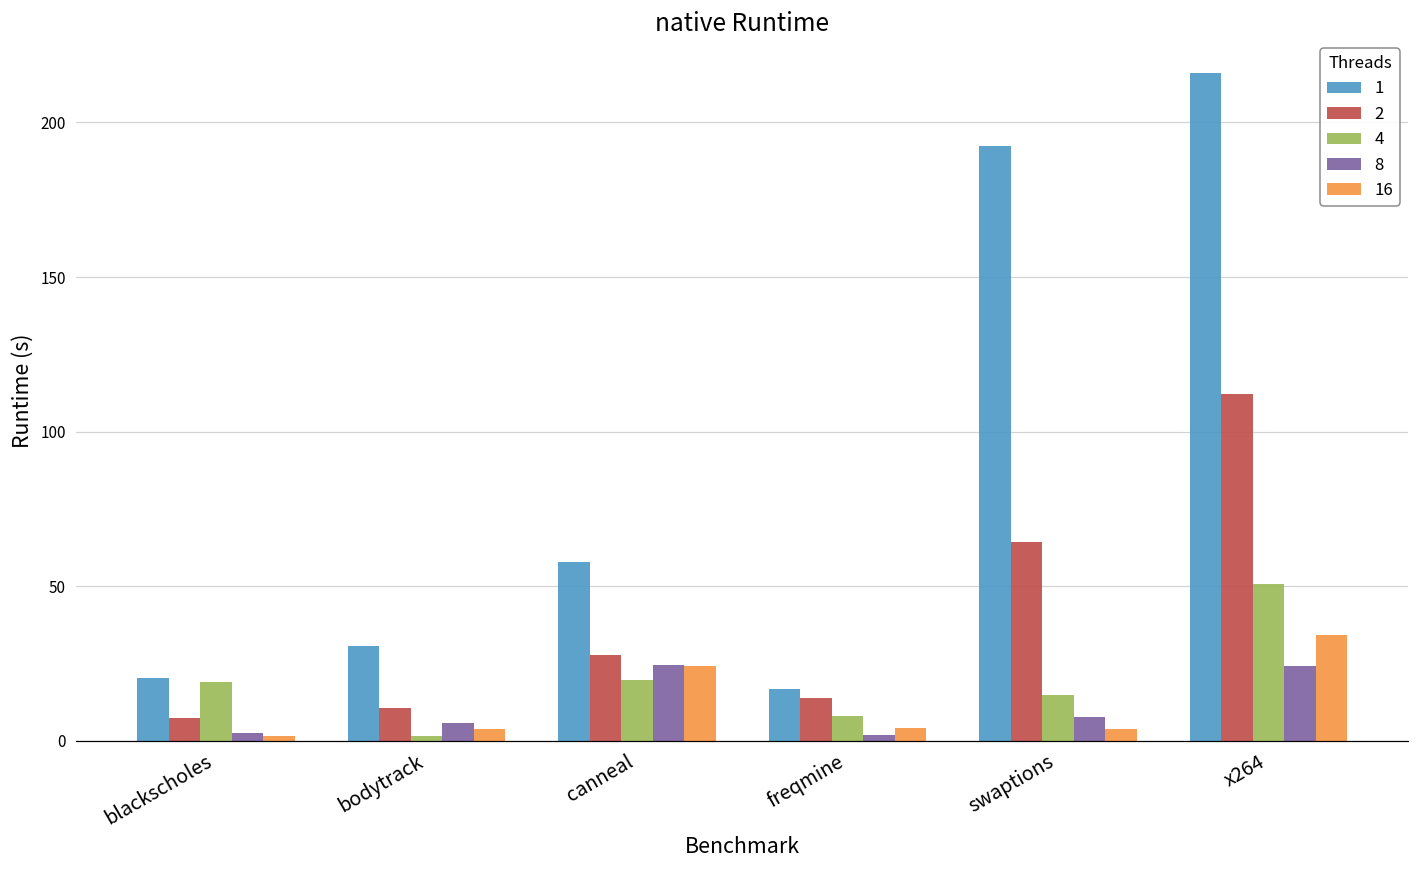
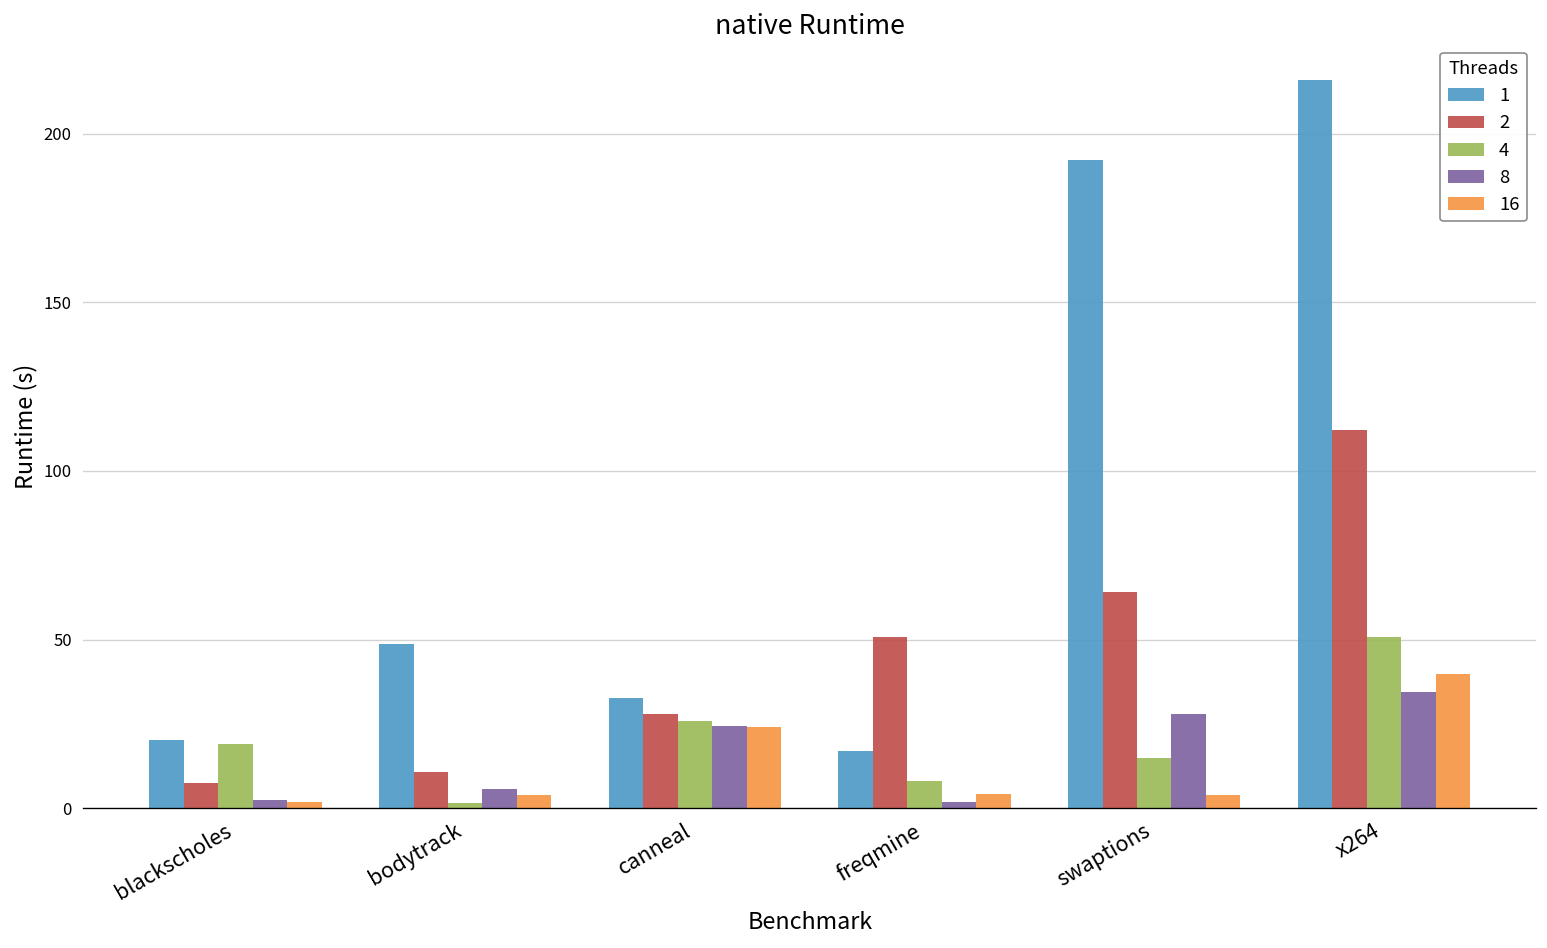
1, bodytrack: 31 -> 49
1, canneal: 58 -> 33
4, canneal: 20 -> 26
2, freqmine: 14 -> 51
8, swaptions: 8 -> 28
8, x264: 24 -> 34
16, x264: 34 -> 40
